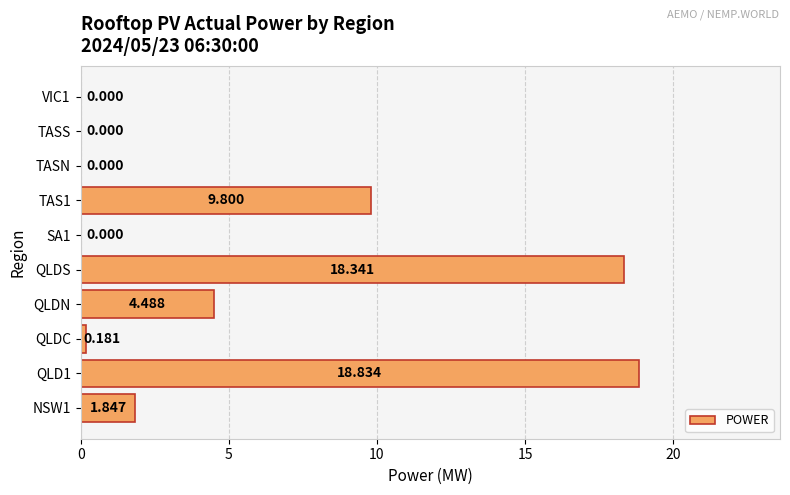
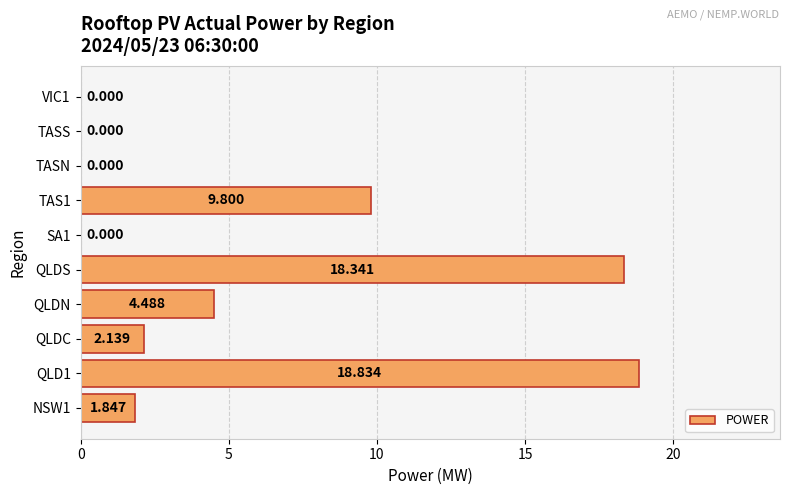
QLDC: 0.181 -> 2.139
